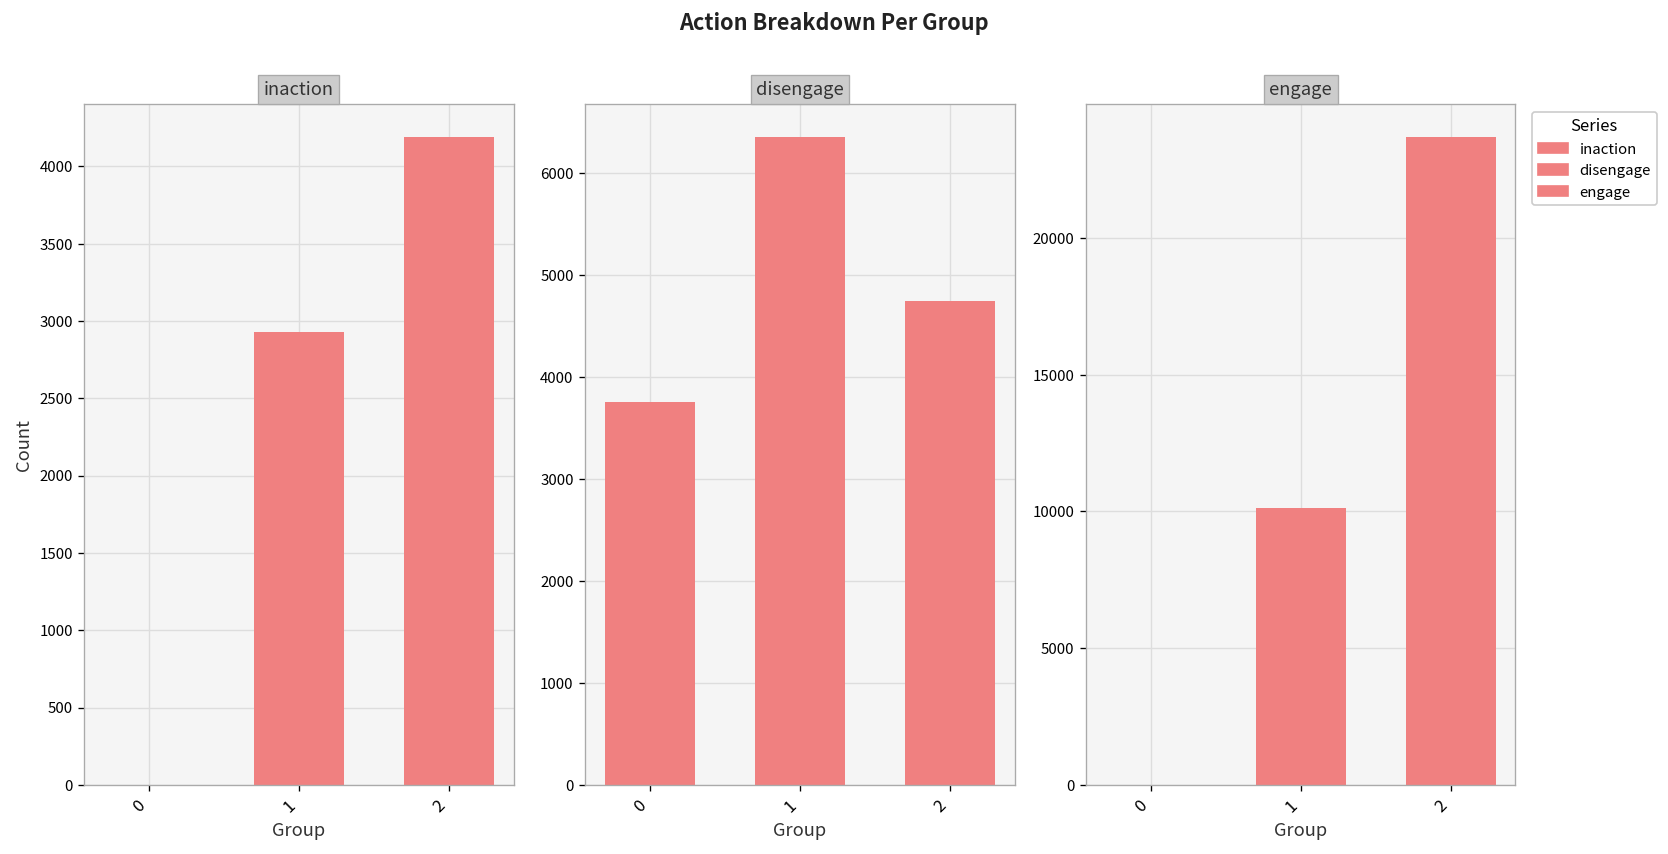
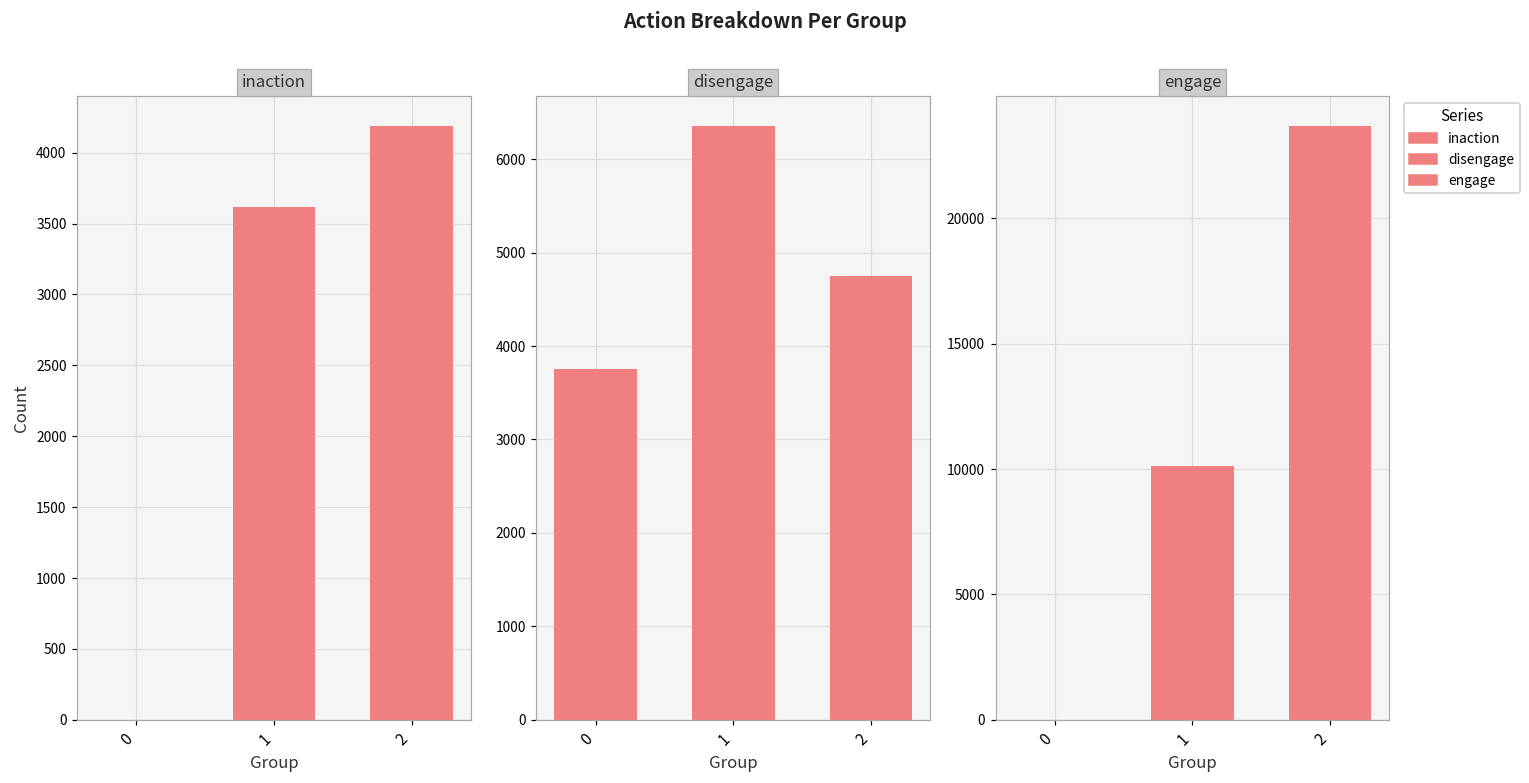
inaction, 1: 2930 -> 3620
